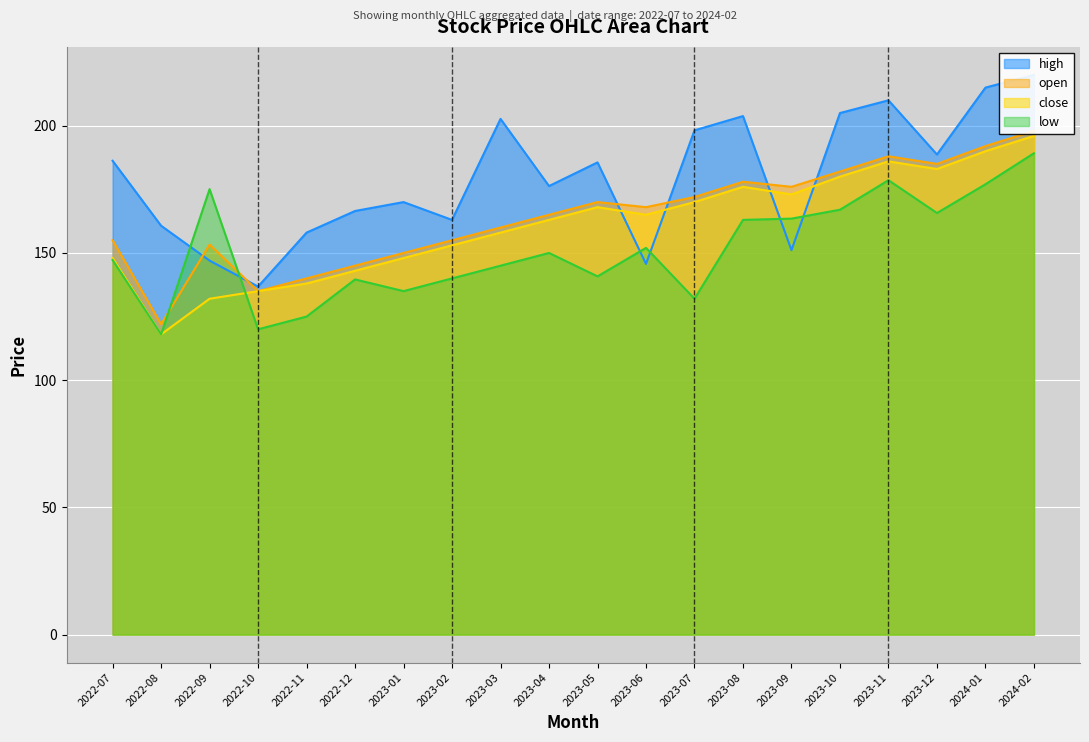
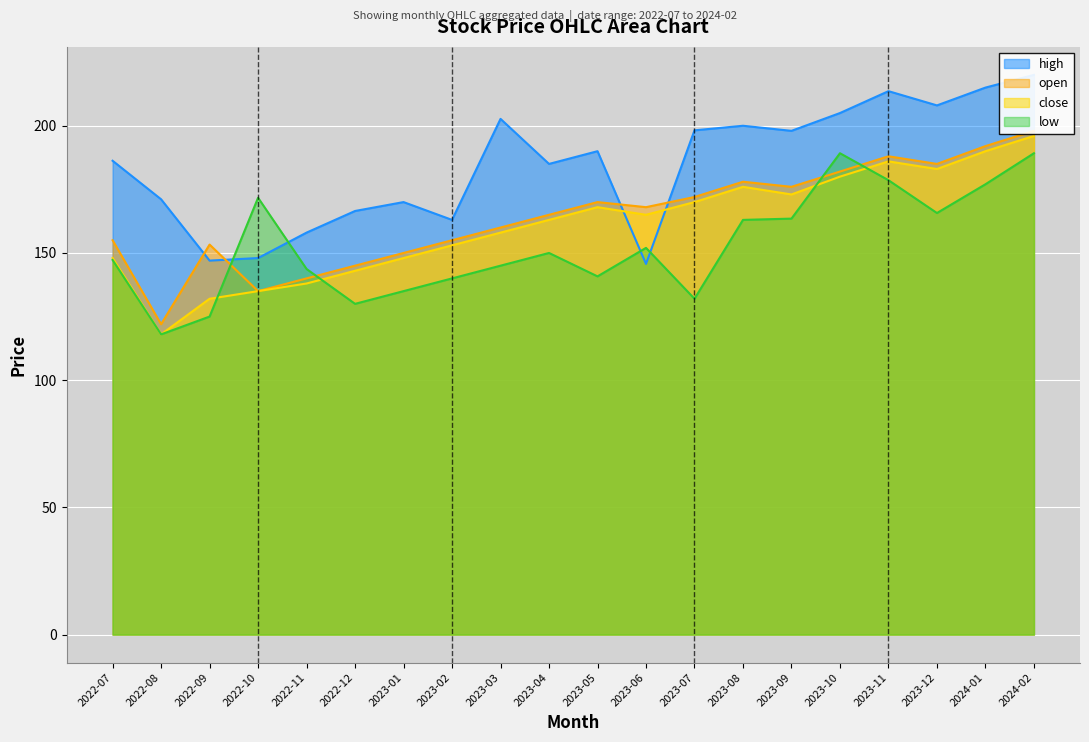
high, 2022-08: 161 -> 171
low, 2022-09: 175 -> 125
high, 2022-10: 137 -> 148
low, 2022-10: 120 -> 172
low, 2022-11: 125 -> 144
low, 2022-12: 140 -> 130
high, 2023-04: 176 -> 185
high, 2023-05: 186 -> 190
high, 2023-08: 204 -> 200
high, 2023-09: 151 -> 198
low, 2023-10: 167 -> 189
high, 2023-11: 210 -> 214
high, 2023-12: 189 -> 208
